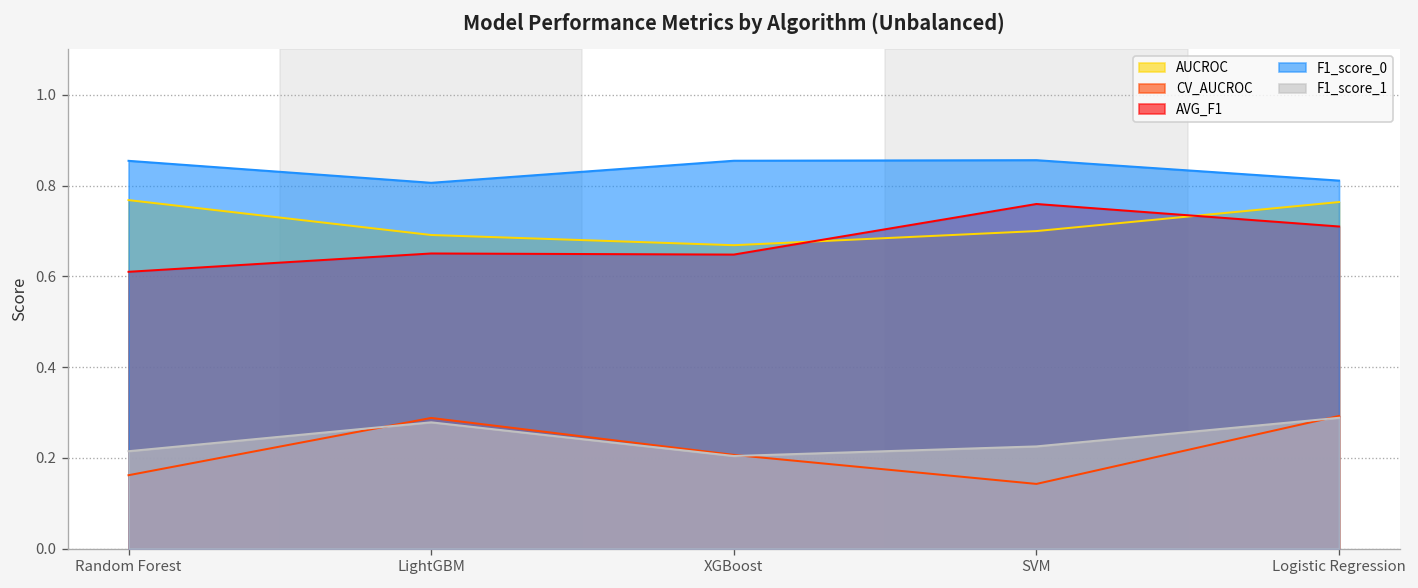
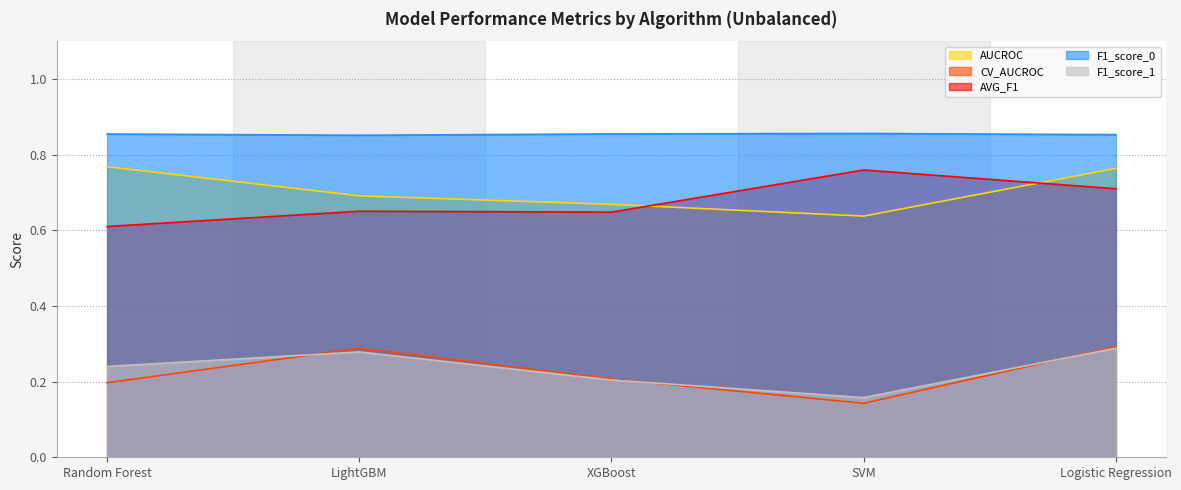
CV_AUCROC, Random Forest: 0.16 -> 0.20
F1_score_1, Random Forest: 0.21 -> 0.24
F1_score_0, LightGBM: 0.81 -> 0.85
AUCROC, SVM: 0.70 -> 0.64
F1_score_1, SVM: 0.23 -> 0.16
F1_score_0, Logistic Regression: 0.81 -> 0.85
